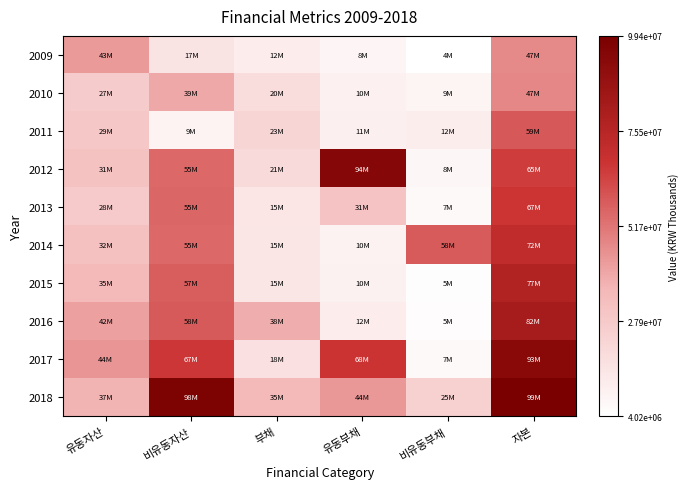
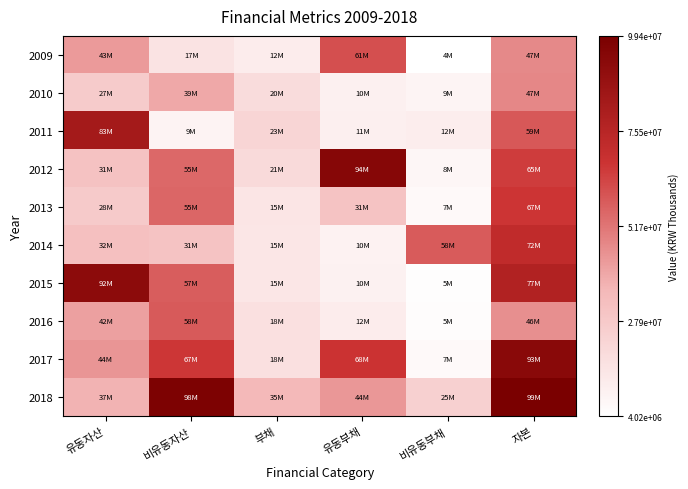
2009, 유동부채: 8M -> 61M
2011, 유동자산: 29M -> 83M
2014, 비유동자산: 55M -> 31M
2015, 유동자산: 35M -> 92M
2016, 부채: 38M -> 18M
2016, 자본: 82M -> 46M
